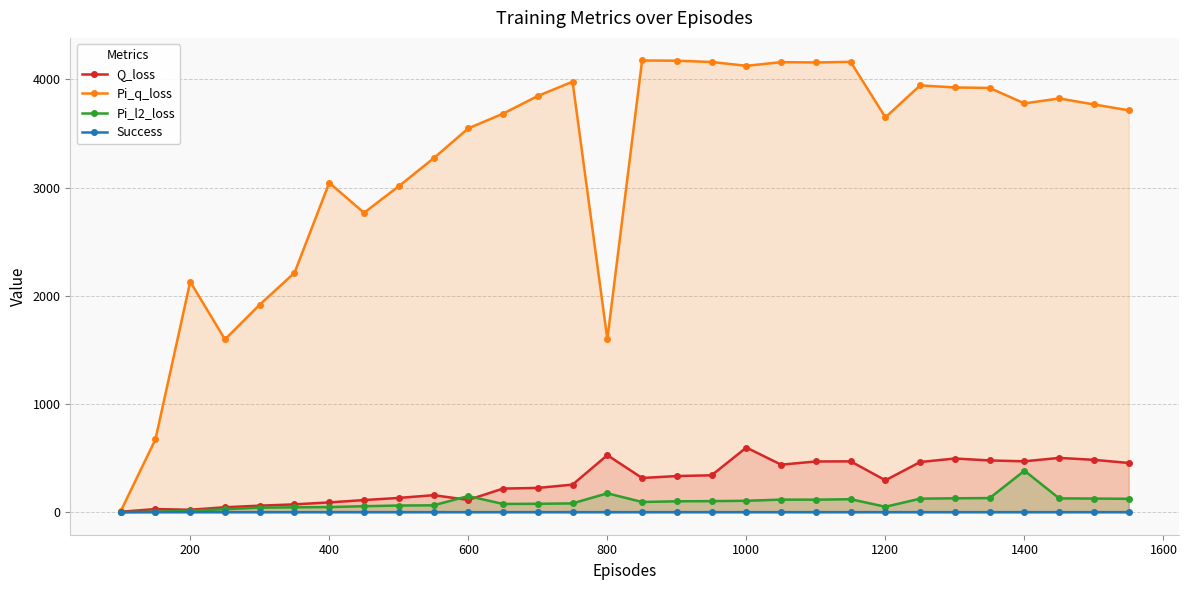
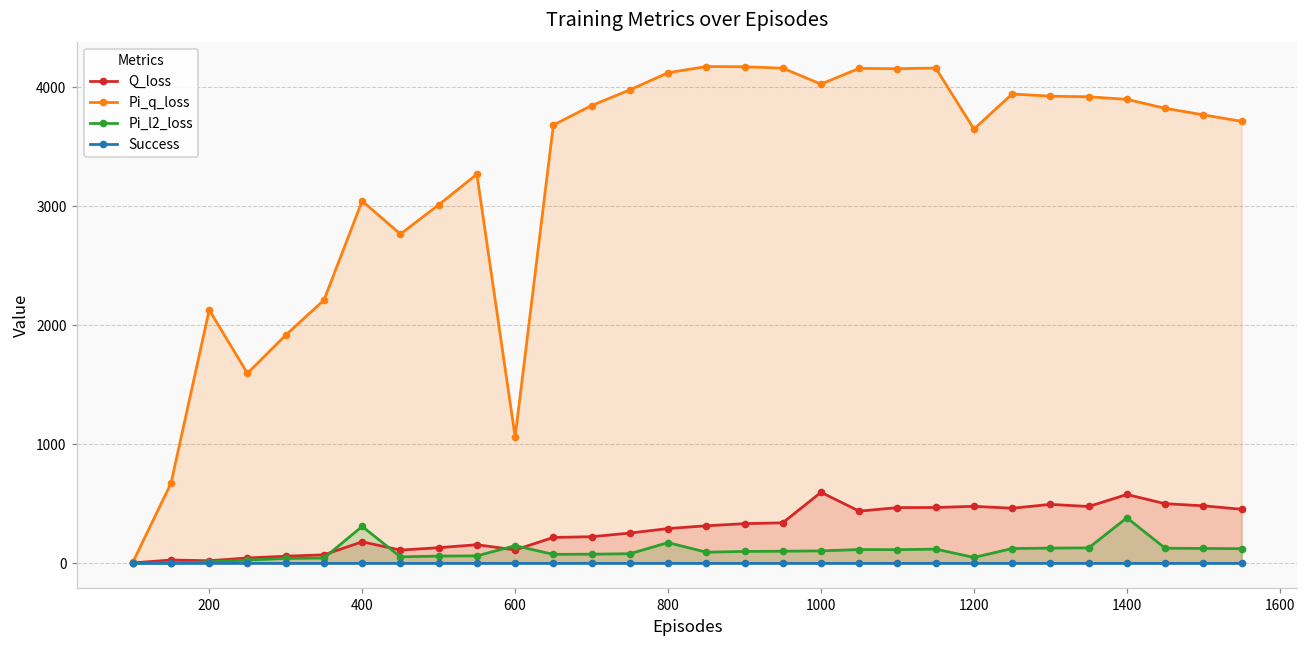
Q_loss, 400: 90 -> 180
Pi_l2_loss, 400: 50 -> 310
Pi_q_loss, 600: 3550 -> 1060
Q_loss, 800: 530 -> 290
Pi_q_loss, 800: 1600 -> 4120
Pi_q_loss, 1000: 4130 -> 4030
Q_loss, 1200: 290 -> 480
Q_loss, 1400: 470 -> 580
Pi_q_loss, 1400: 3780 -> 3900
